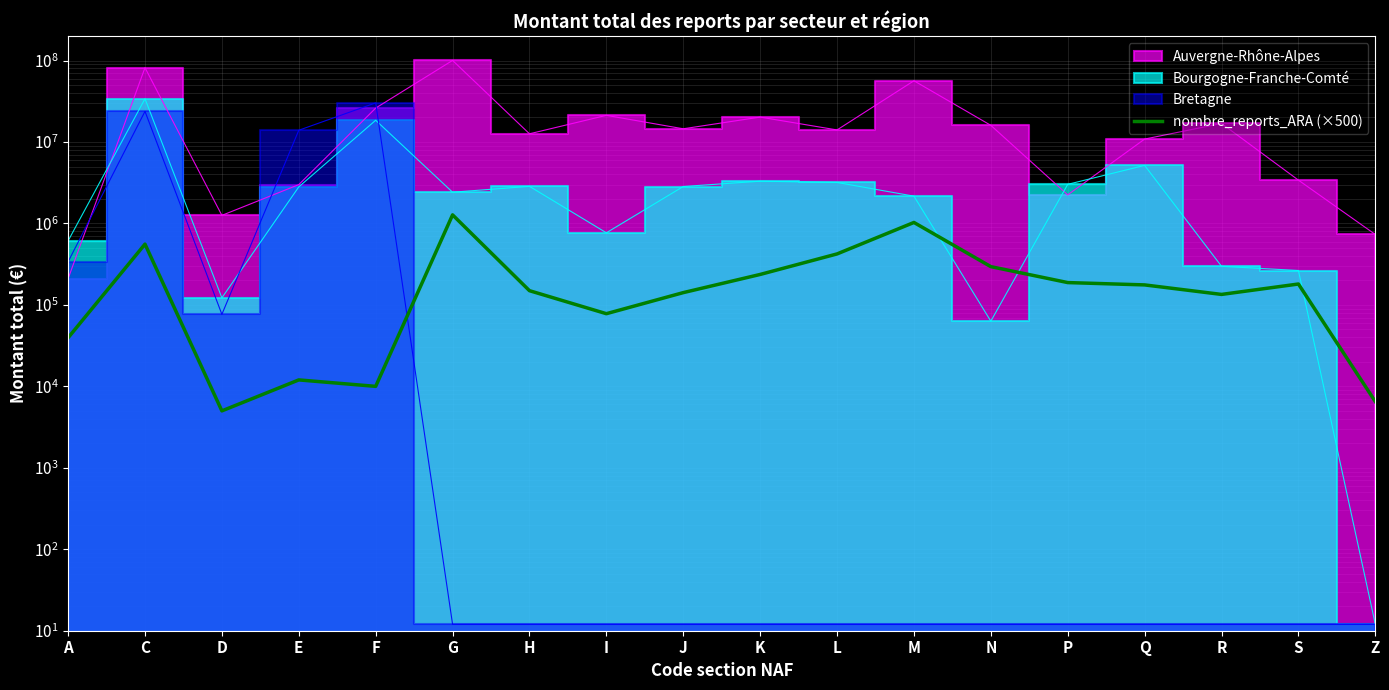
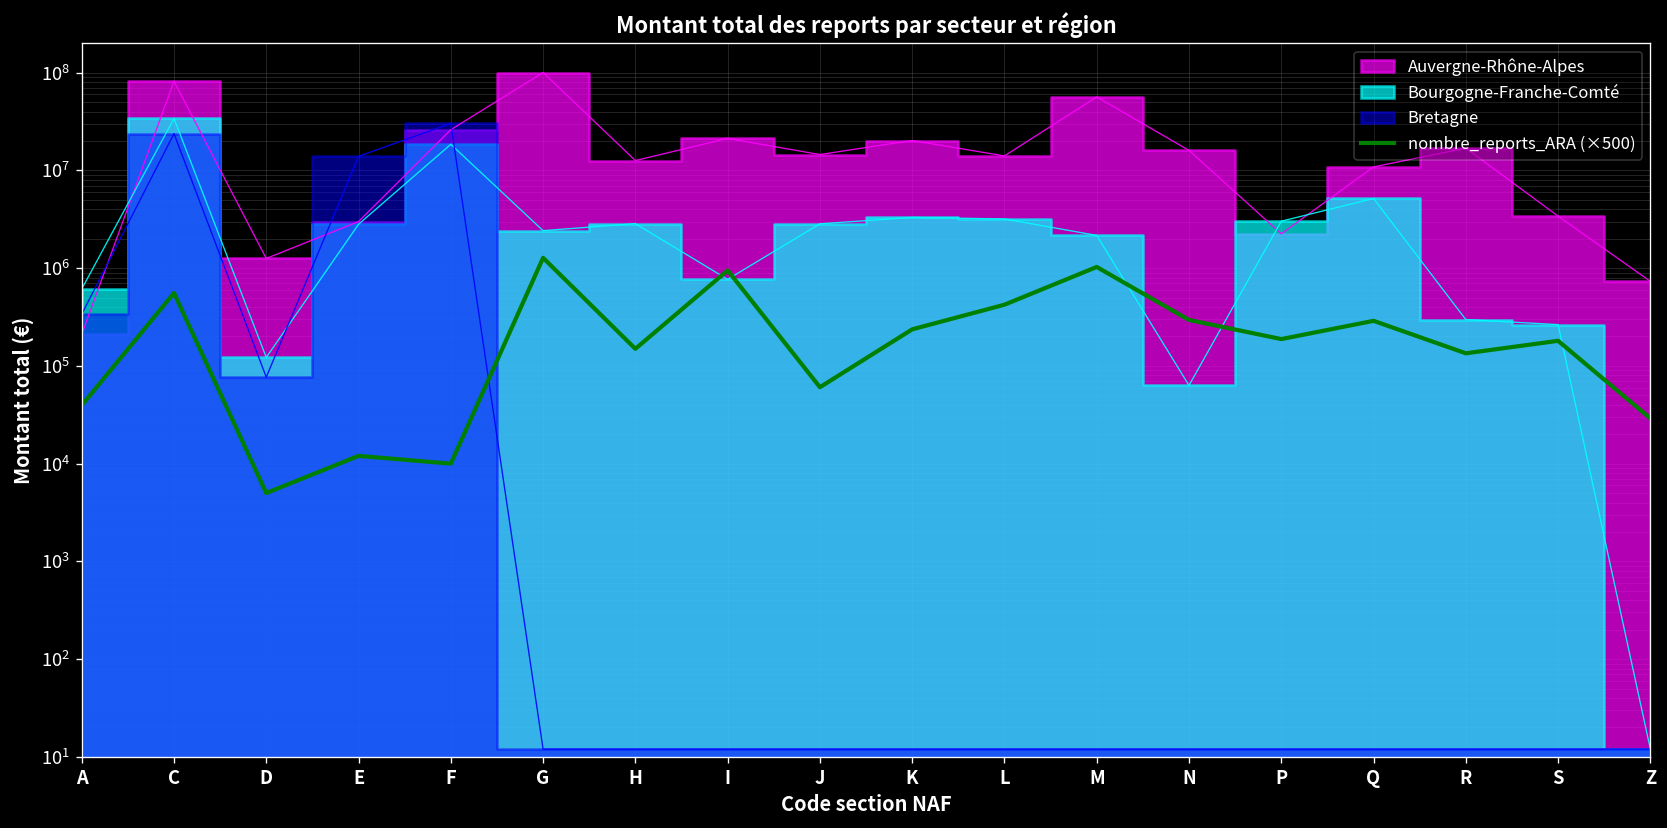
nombre_reports_ARA (×500), I: 80000 -> 900000
nombre_reports_ARA (×500), J: 140000 -> 60000
nombre_reports_ARA (×500), Q: 180000 -> 290000
nombre_reports_ARA (×500), Z: 7000 -> 29000
